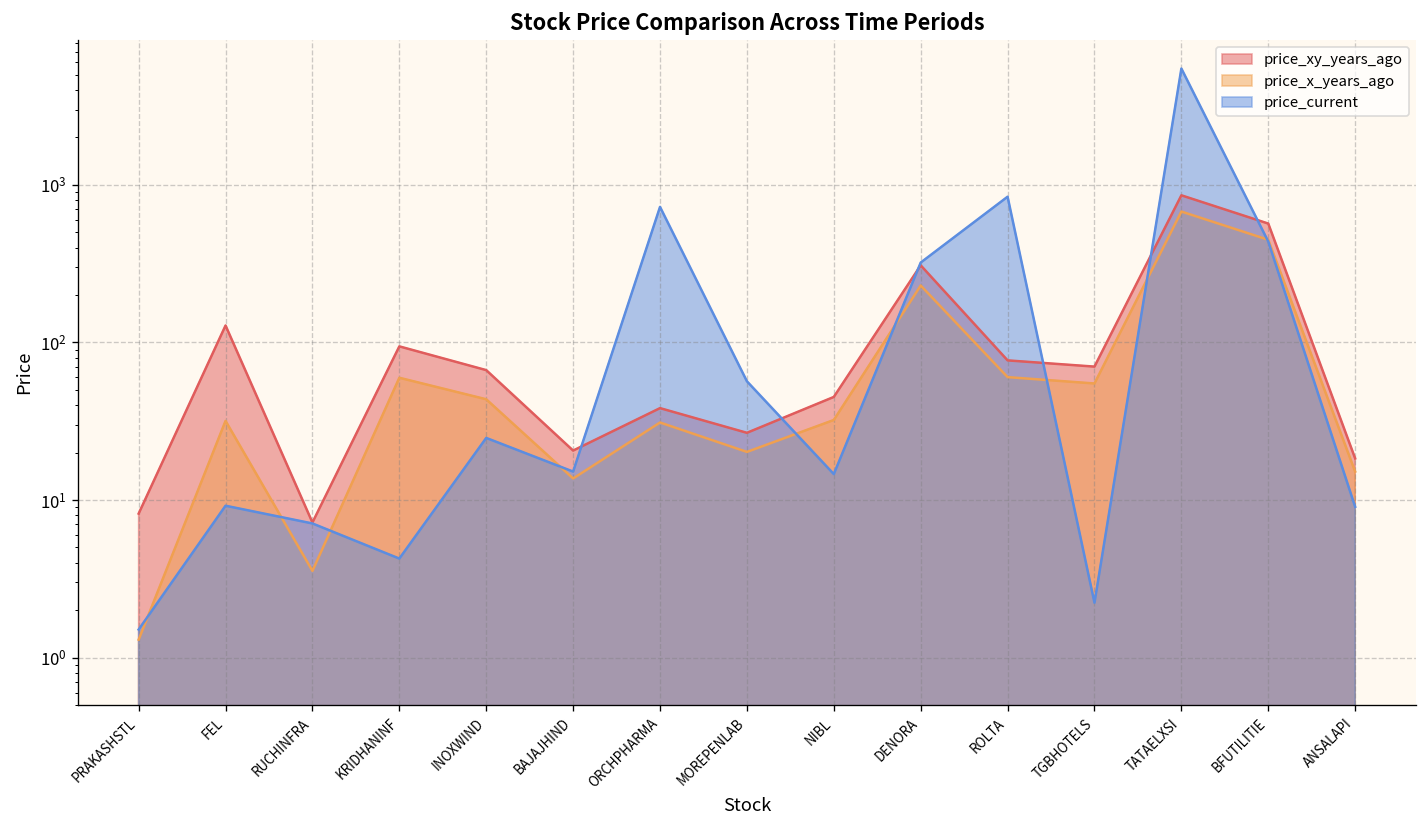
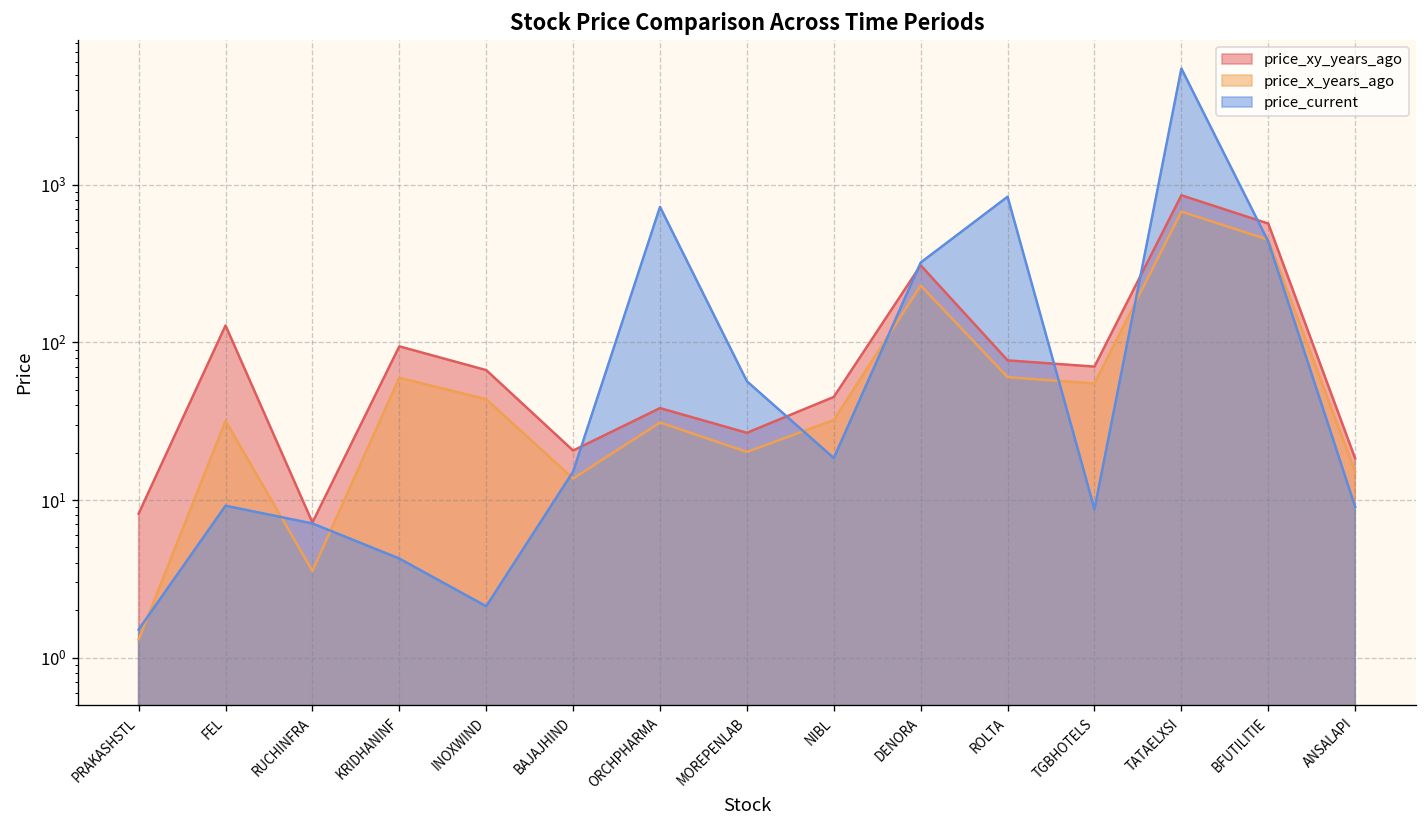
price_current, INOXWIND: 25 -> 2.1
price_current, NIBL: 15 -> 18
price_current, TGBHOTELS: 2.2 -> 9
